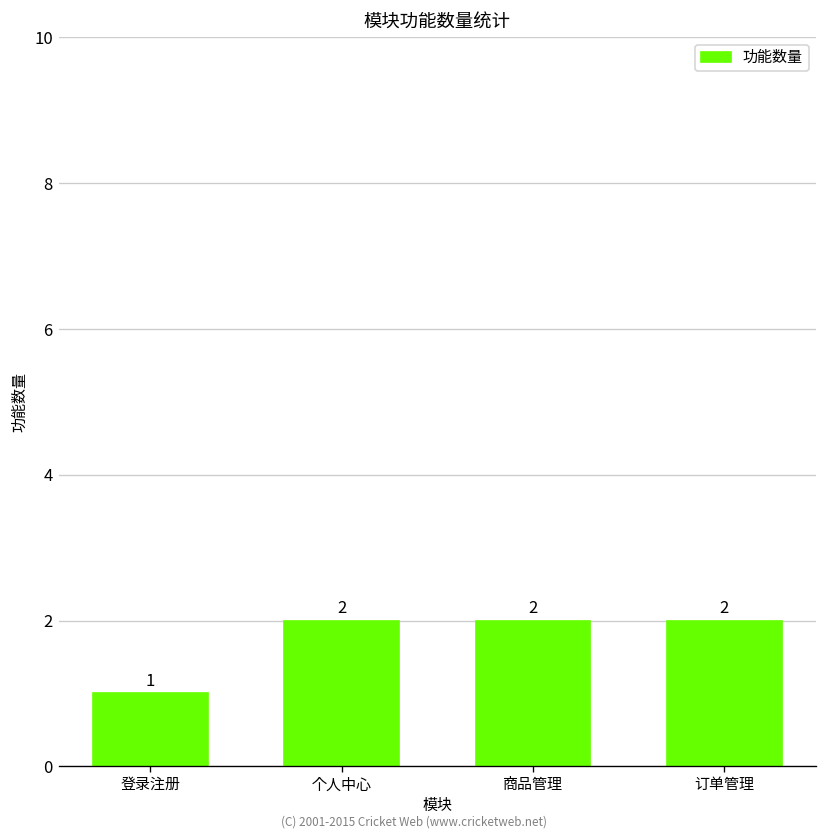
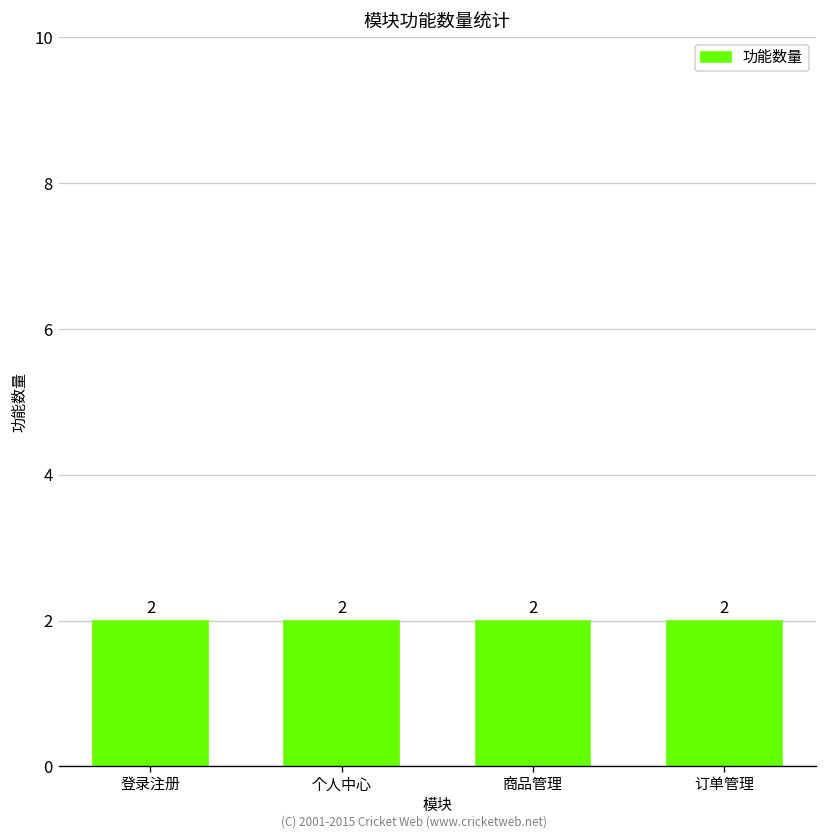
登录注册: 1 -> 2
